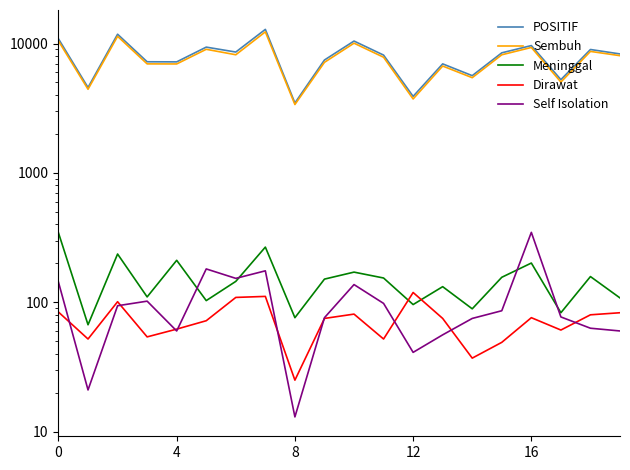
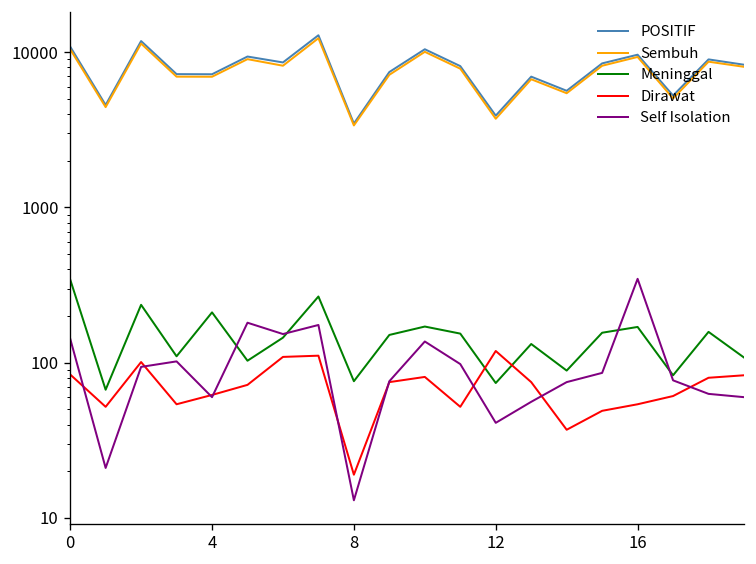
Dirawat, 8: 25 -> 19
Meninggal, 12: 100 -> 70
Meninggal, 16: 200 -> 170
Dirawat, 16: 80 -> 54
